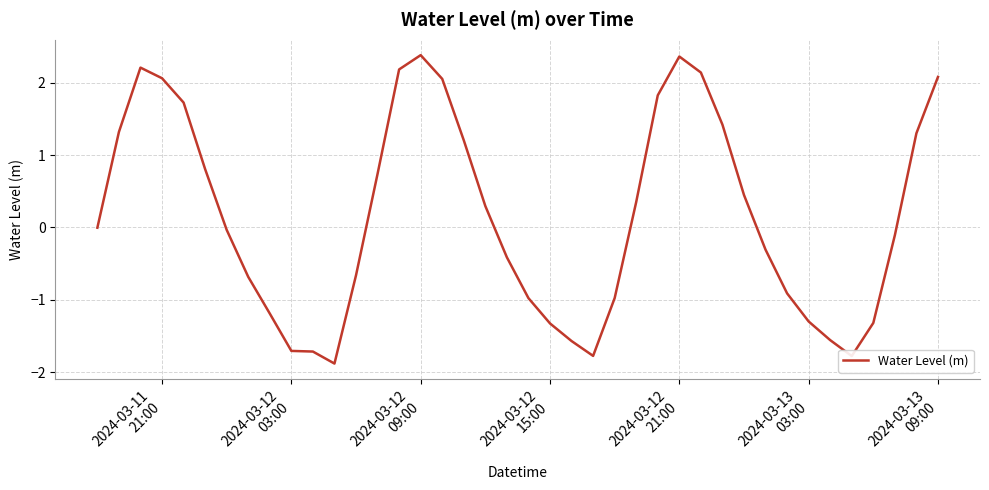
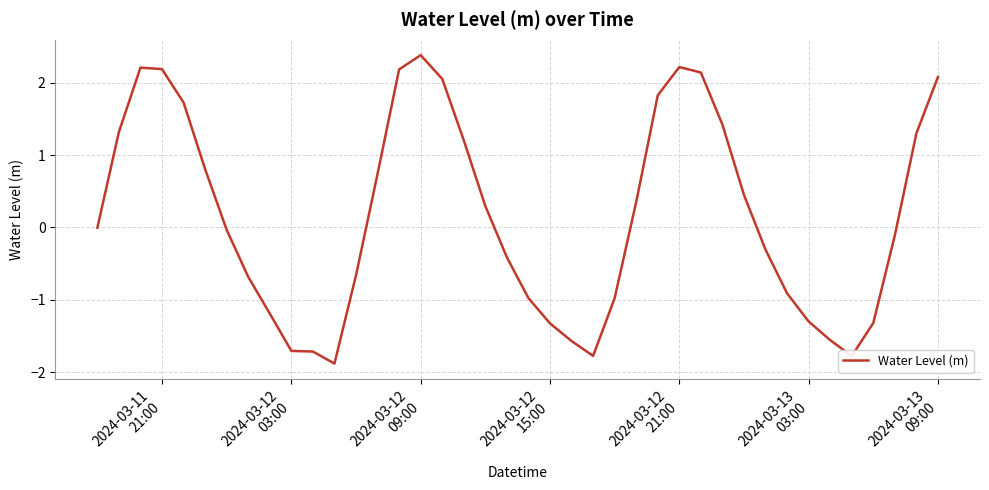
2024-03-11 21:00: 2.1 -> 2.2
2024-03-12 21:00: 2.4 -> 2.2
